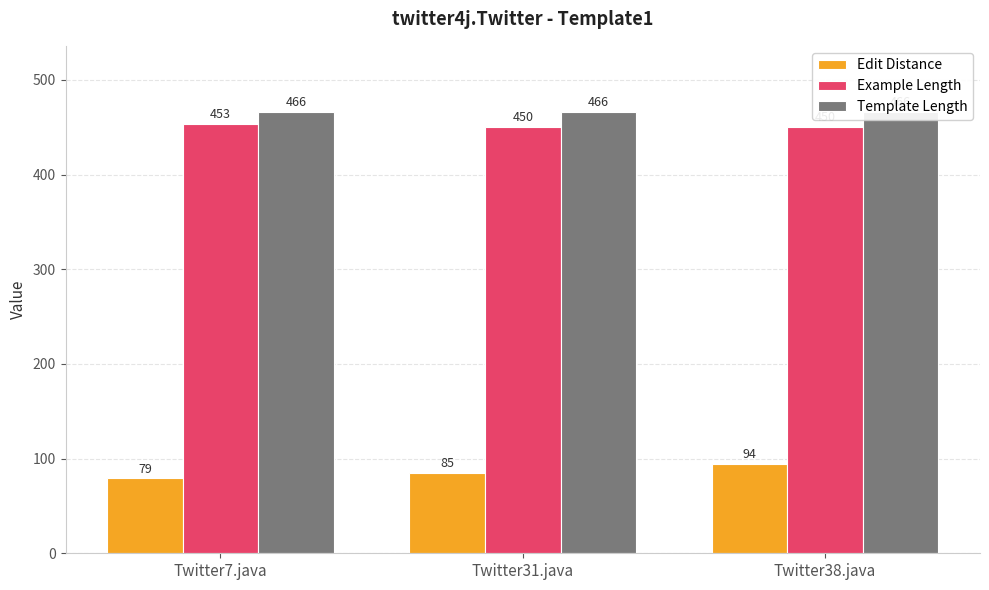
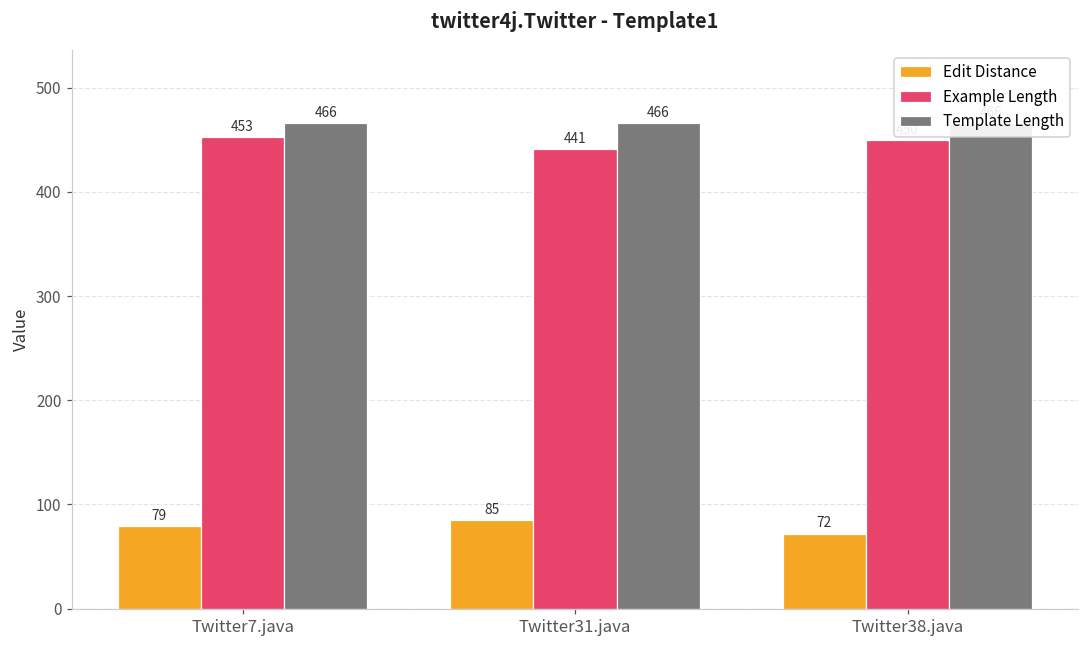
Example Length, Twitter31.java: 450 -> 441
Edit Distance, Twitter38.java: 94 -> 72
